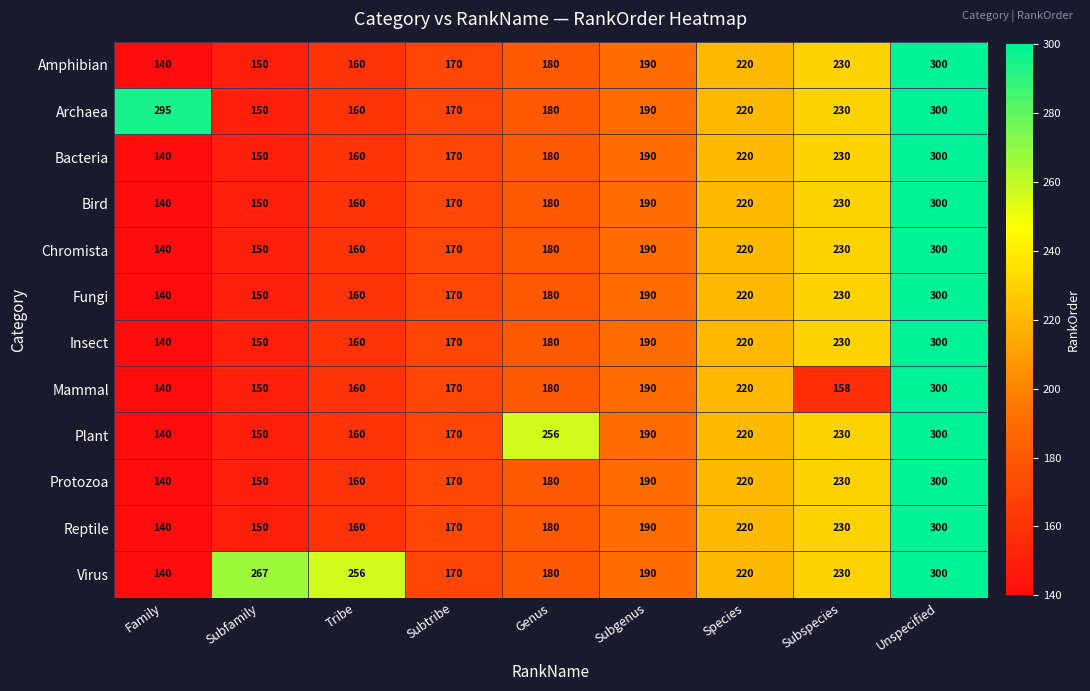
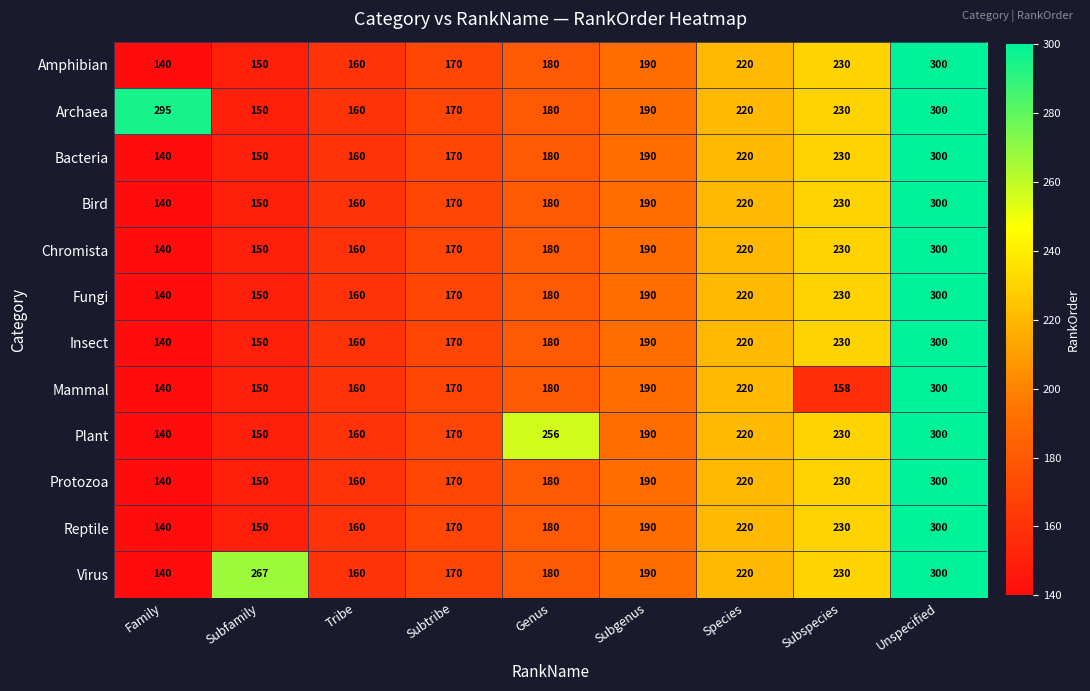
Virus, Tribe: 256 -> 160
